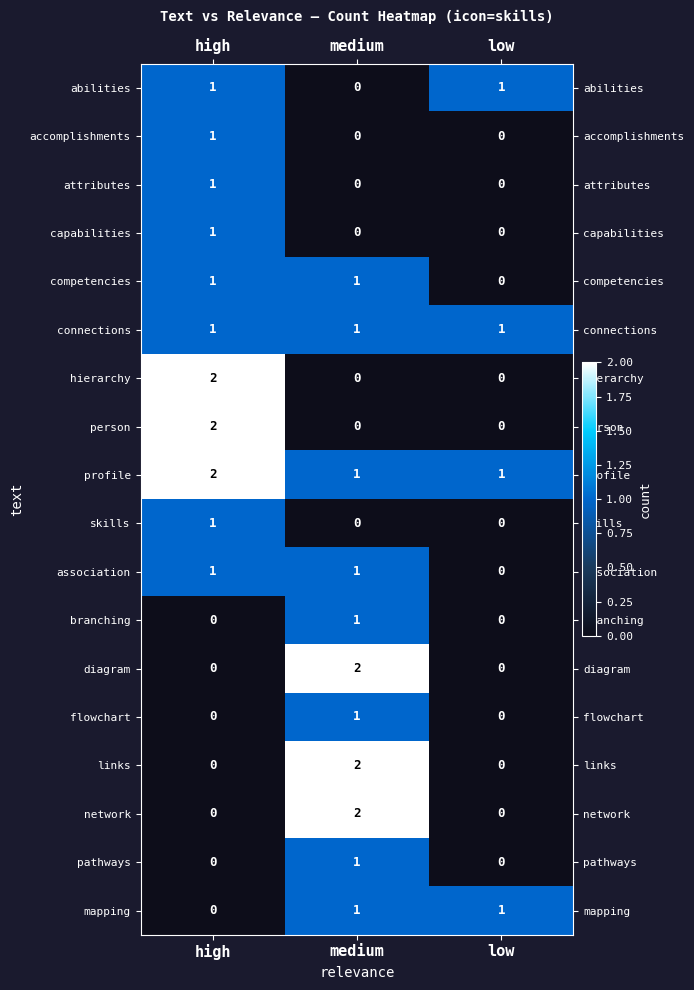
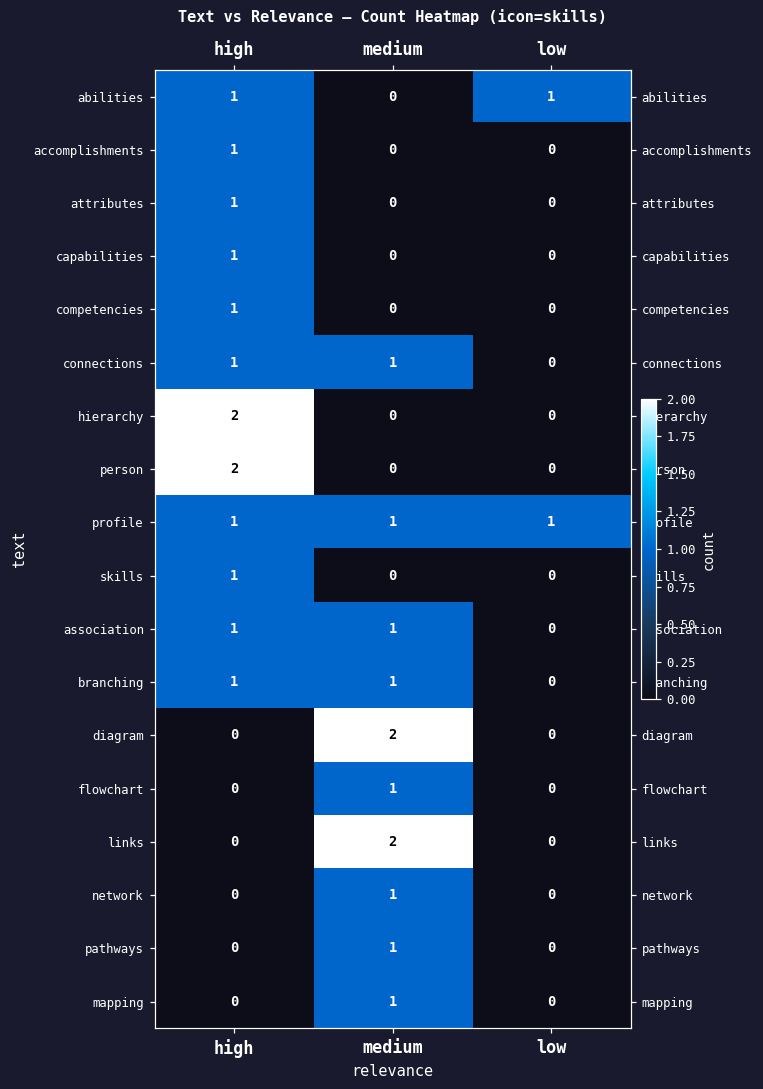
competencies, medium: 1 -> 0
connections, low: 1 -> 0
profile, high: 2 -> 1
branching, high: 0 -> 1
network, medium: 2 -> 1
mapping, low: 1 -> 0
